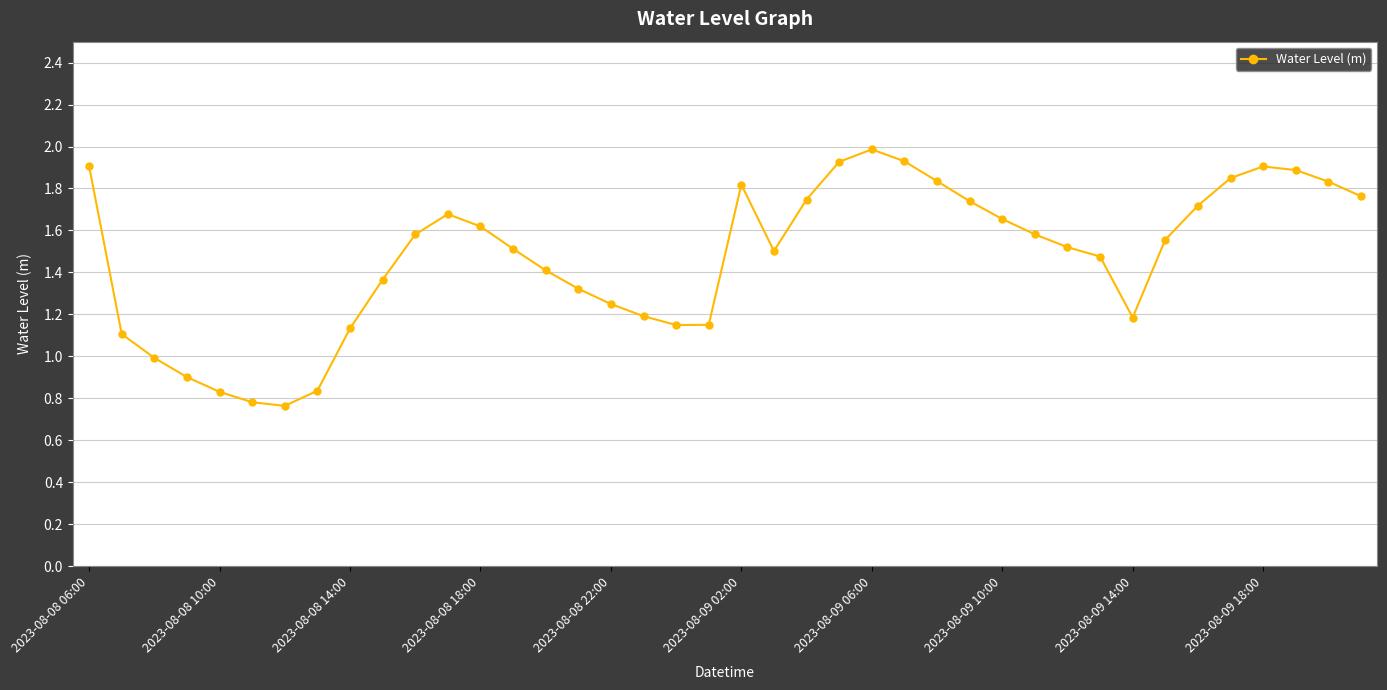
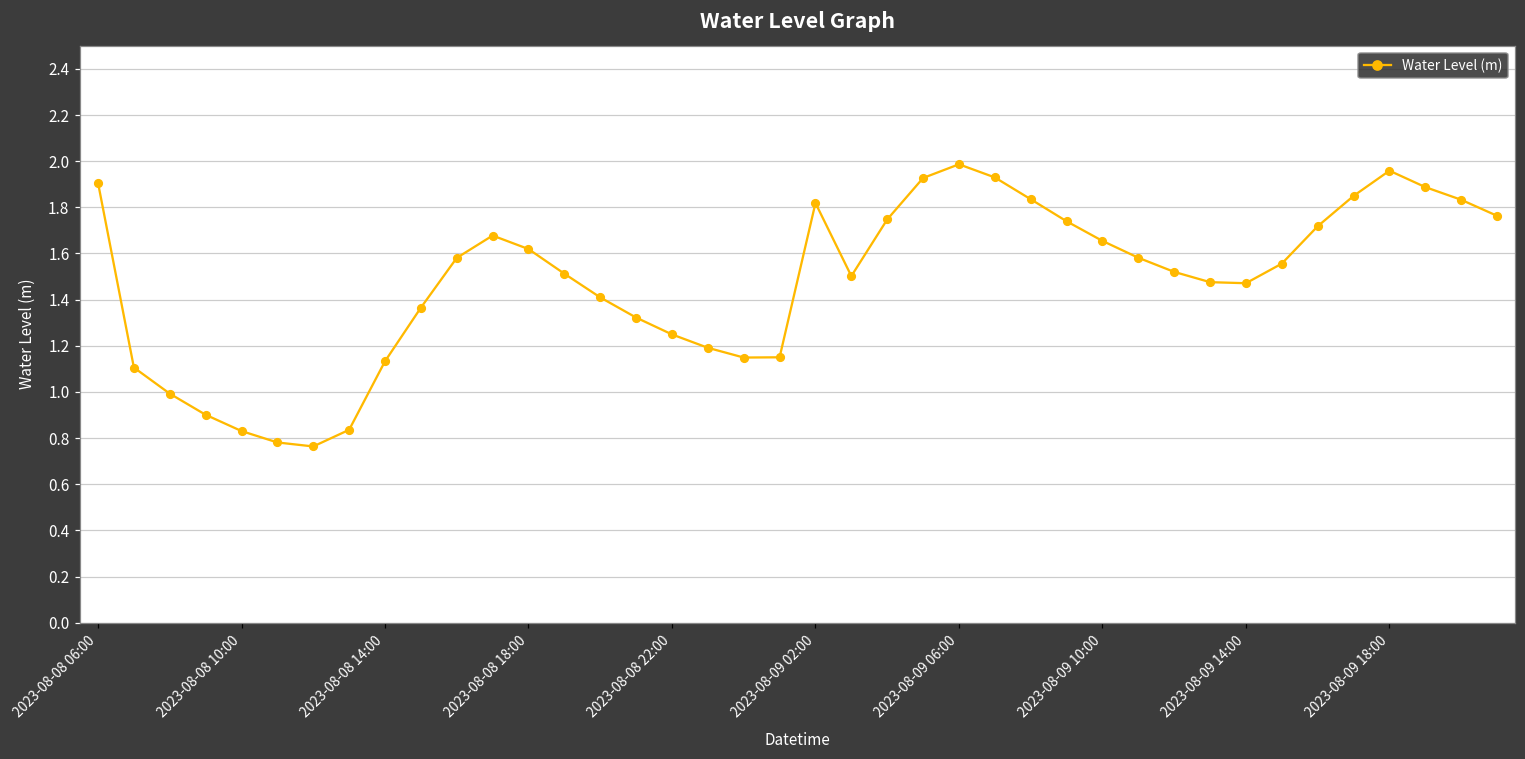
2023-08-09 14:00: 1.18 -> 1.47
2023-08-09 18:00: 1.91 -> 1.96
